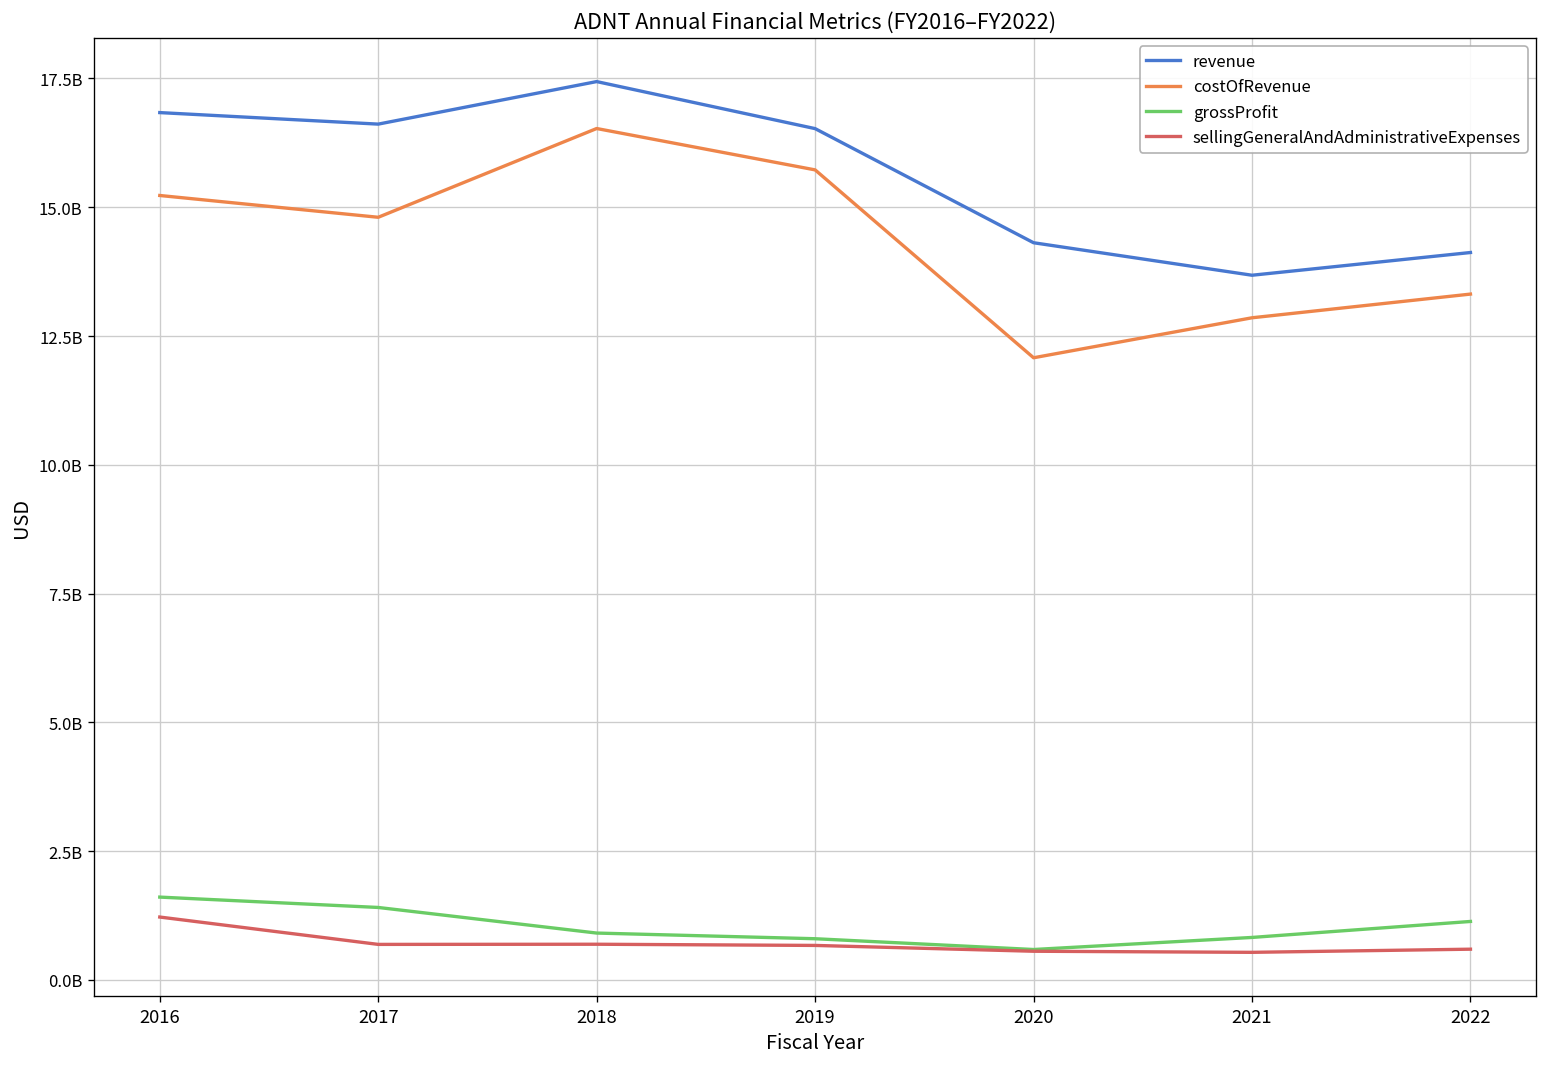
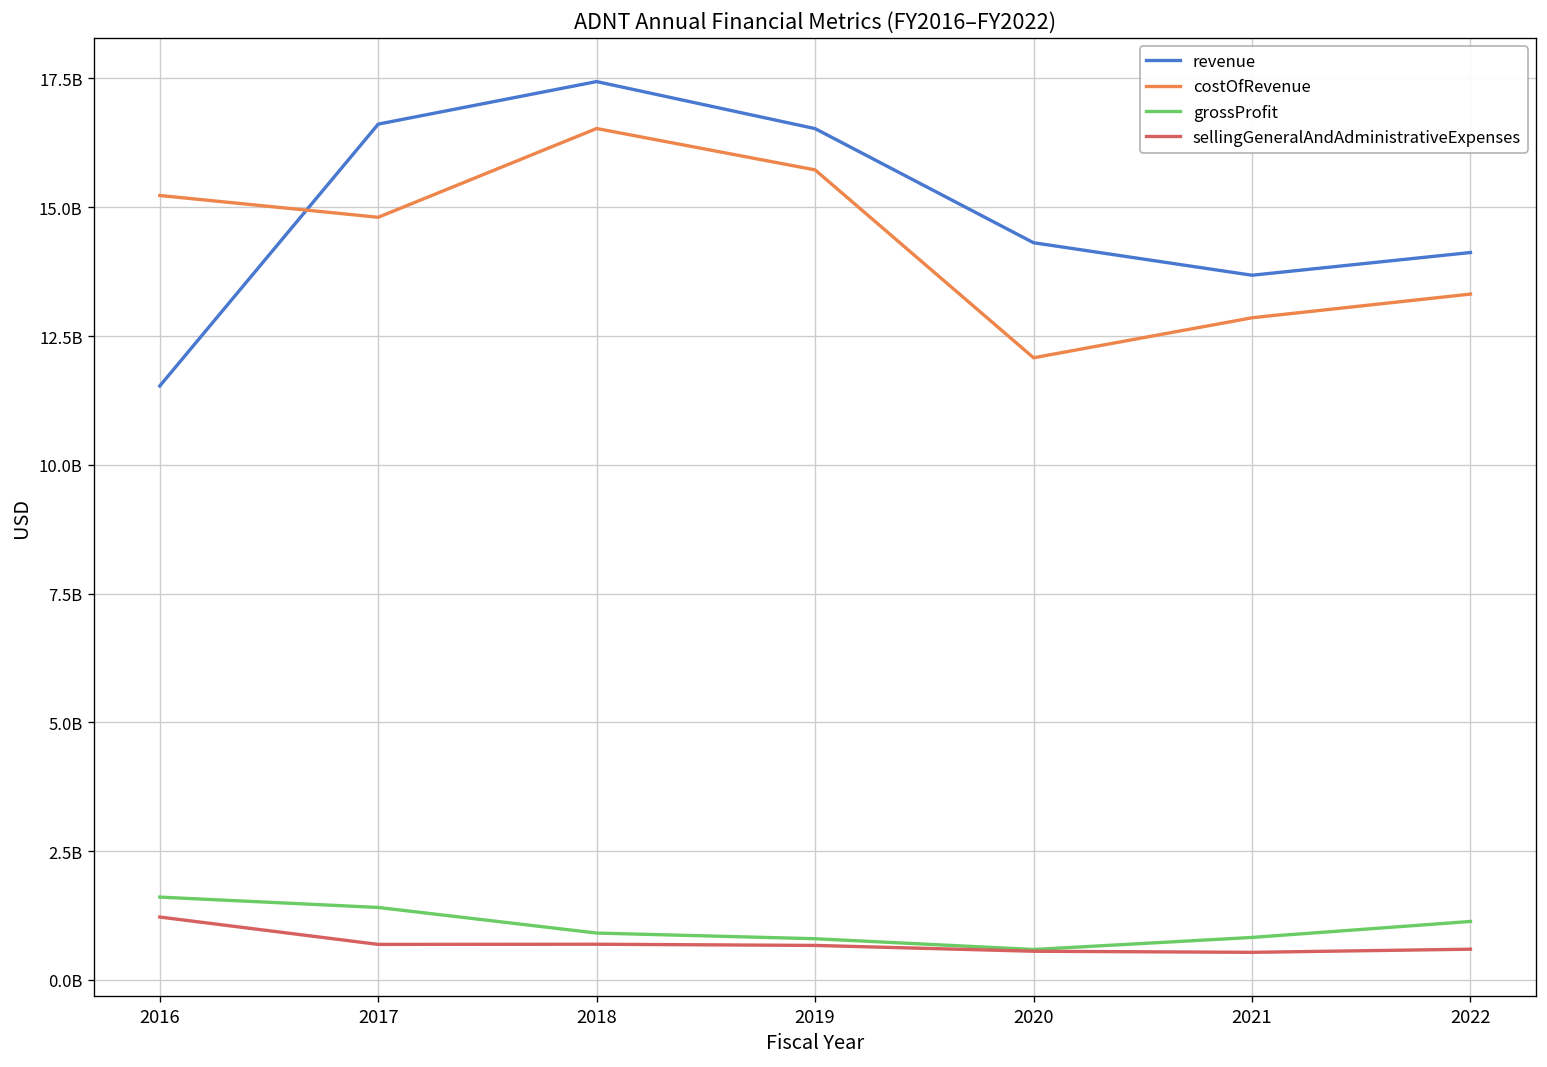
revenue, 2016: 16800000000 -> 11500000000
